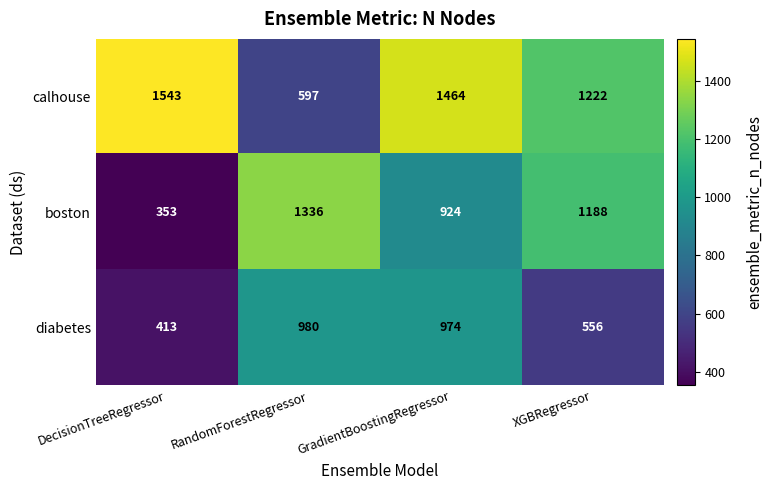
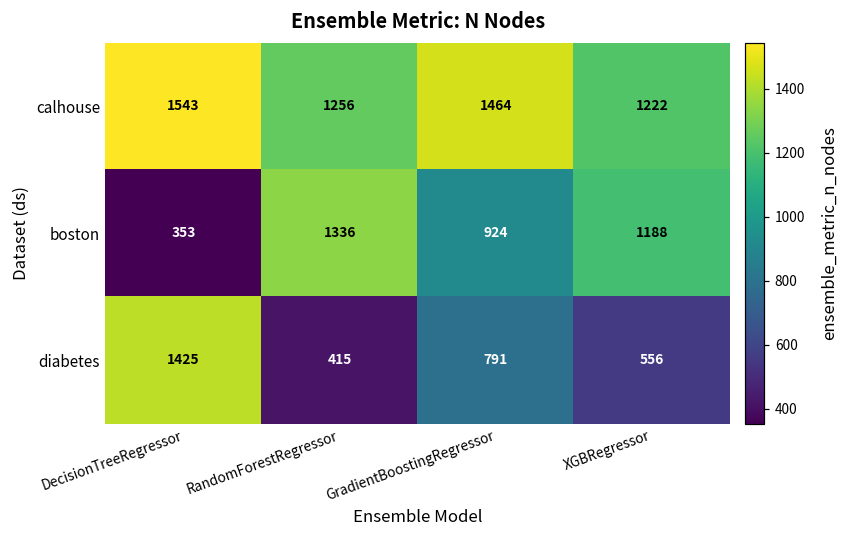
calhouse, RandomForestRegressor: 597 -> 1256
diabetes, DecisionTreeRegressor: 413 -> 1425
diabetes, RandomForestRegressor: 980 -> 415
diabetes, GradientBoostingRegressor: 974 -> 791
